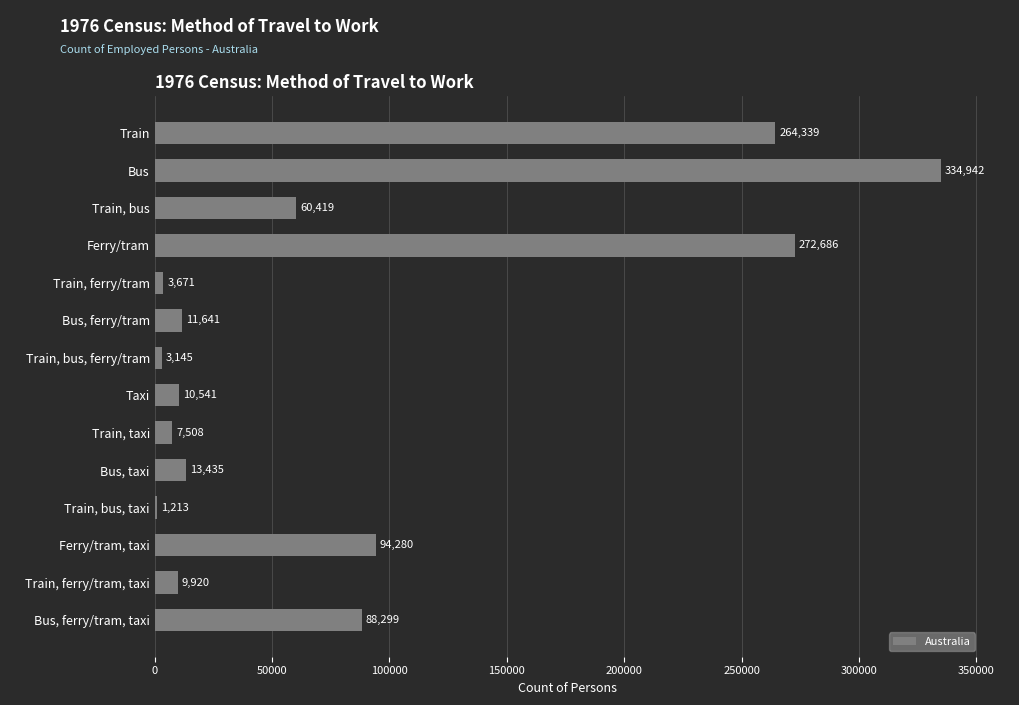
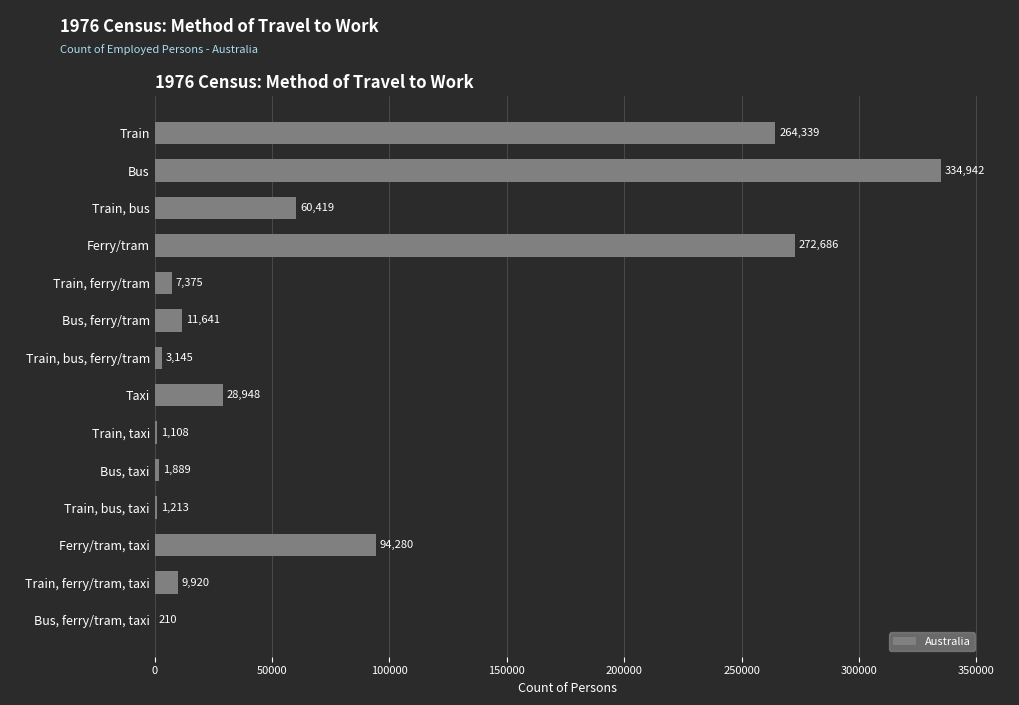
Train, ferry/tram: 3,671 -> 7,375
Taxi: 10,541 -> 28,948
Train, taxi: 7,508 -> 1,108
Bus, taxi: 13,435 -> 1,889
Bus, ferry/tram, taxi: 88,299 -> 210
